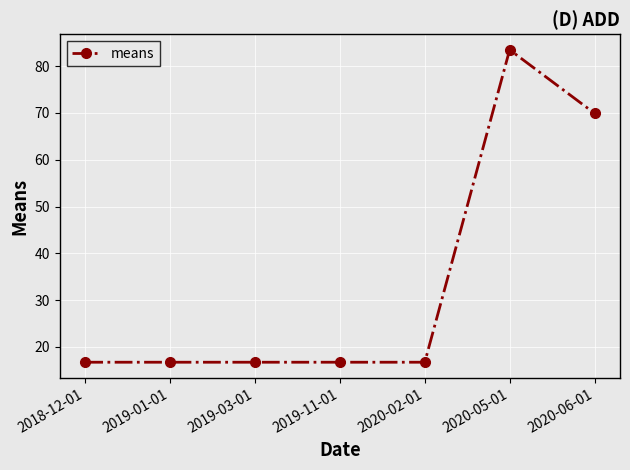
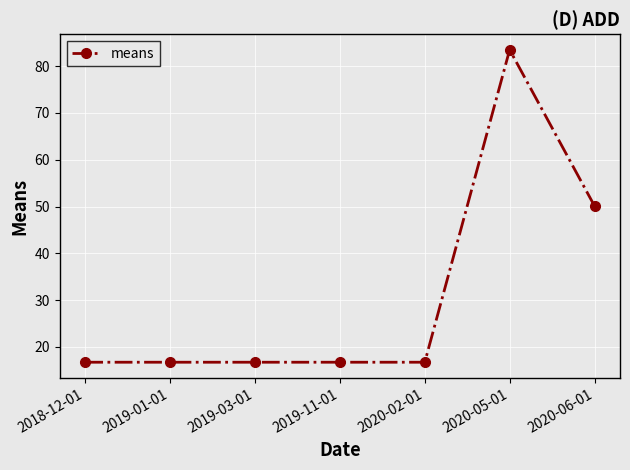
2020-06-01: 70 -> 50
